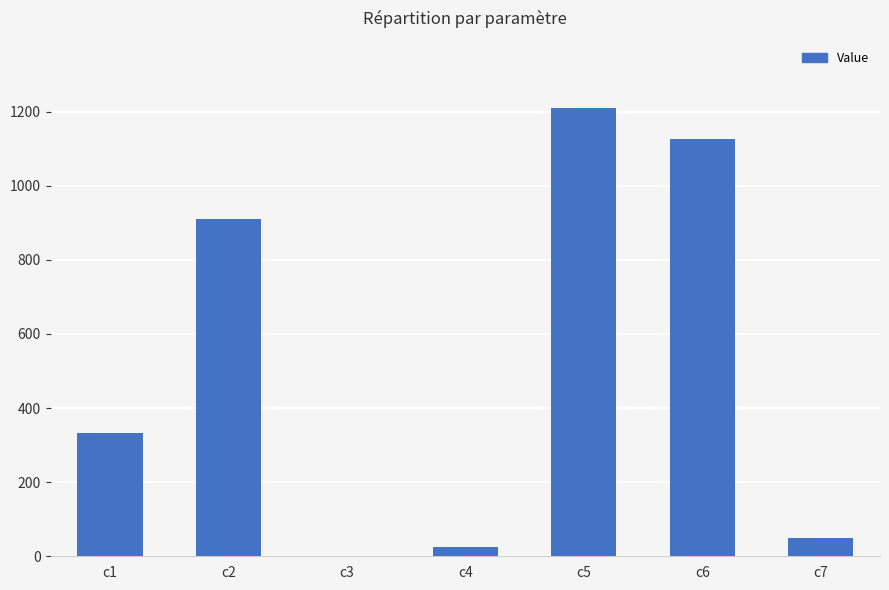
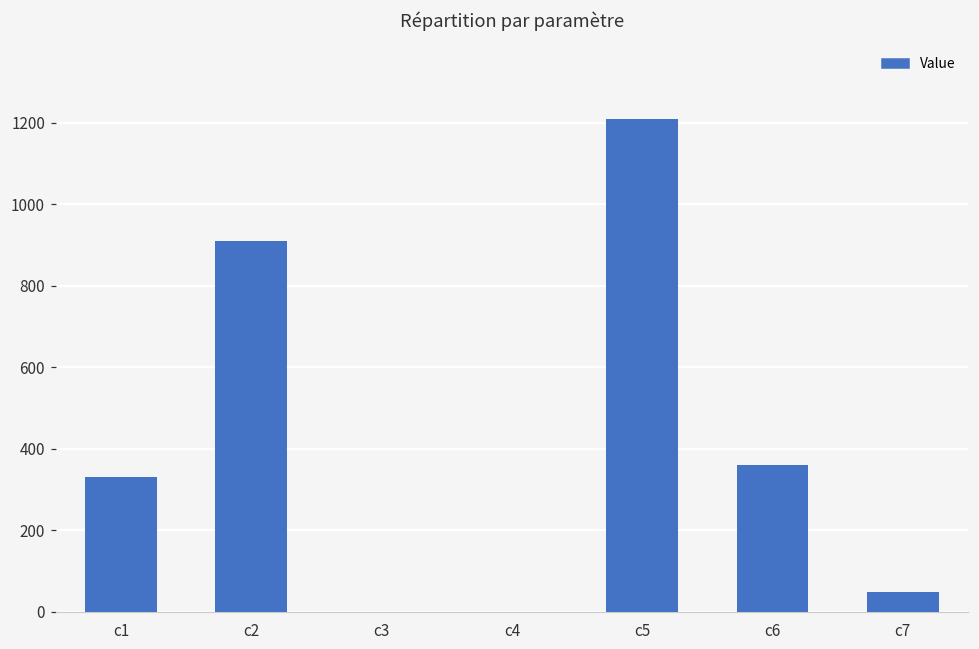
c4: 20 -> 0
c6: 1130 -> 360
